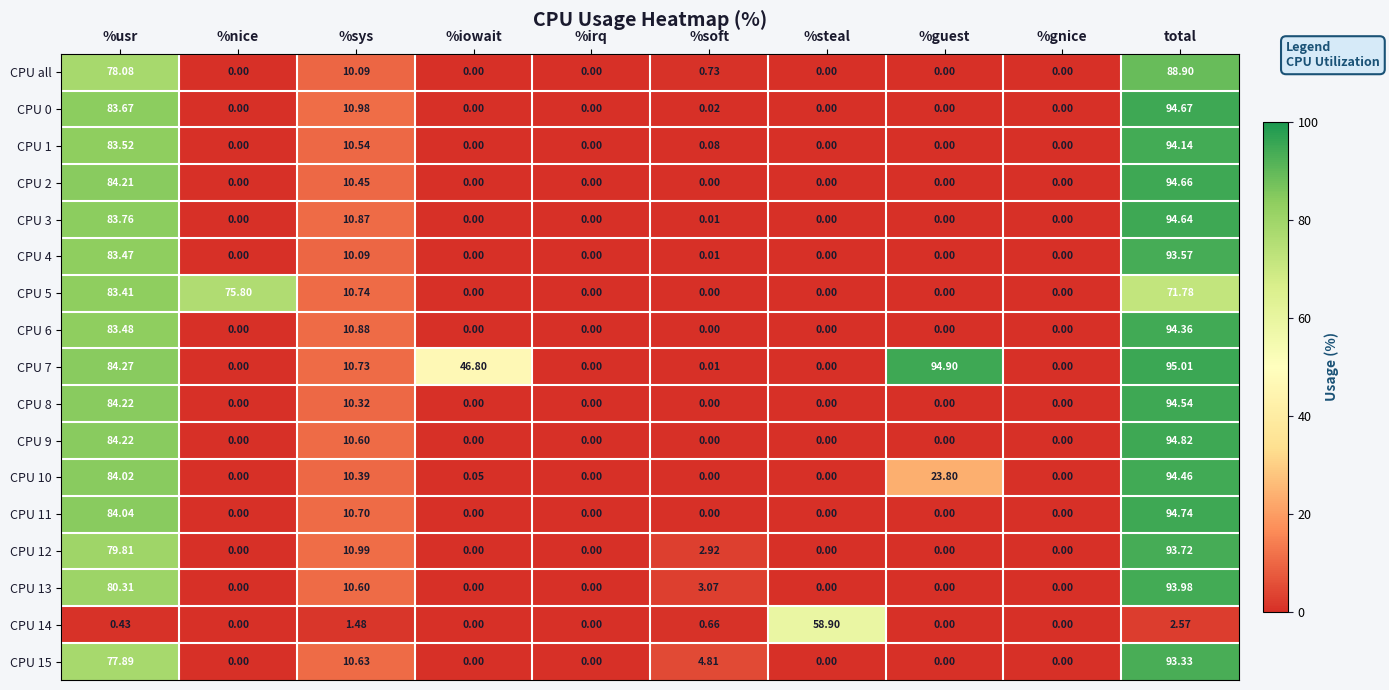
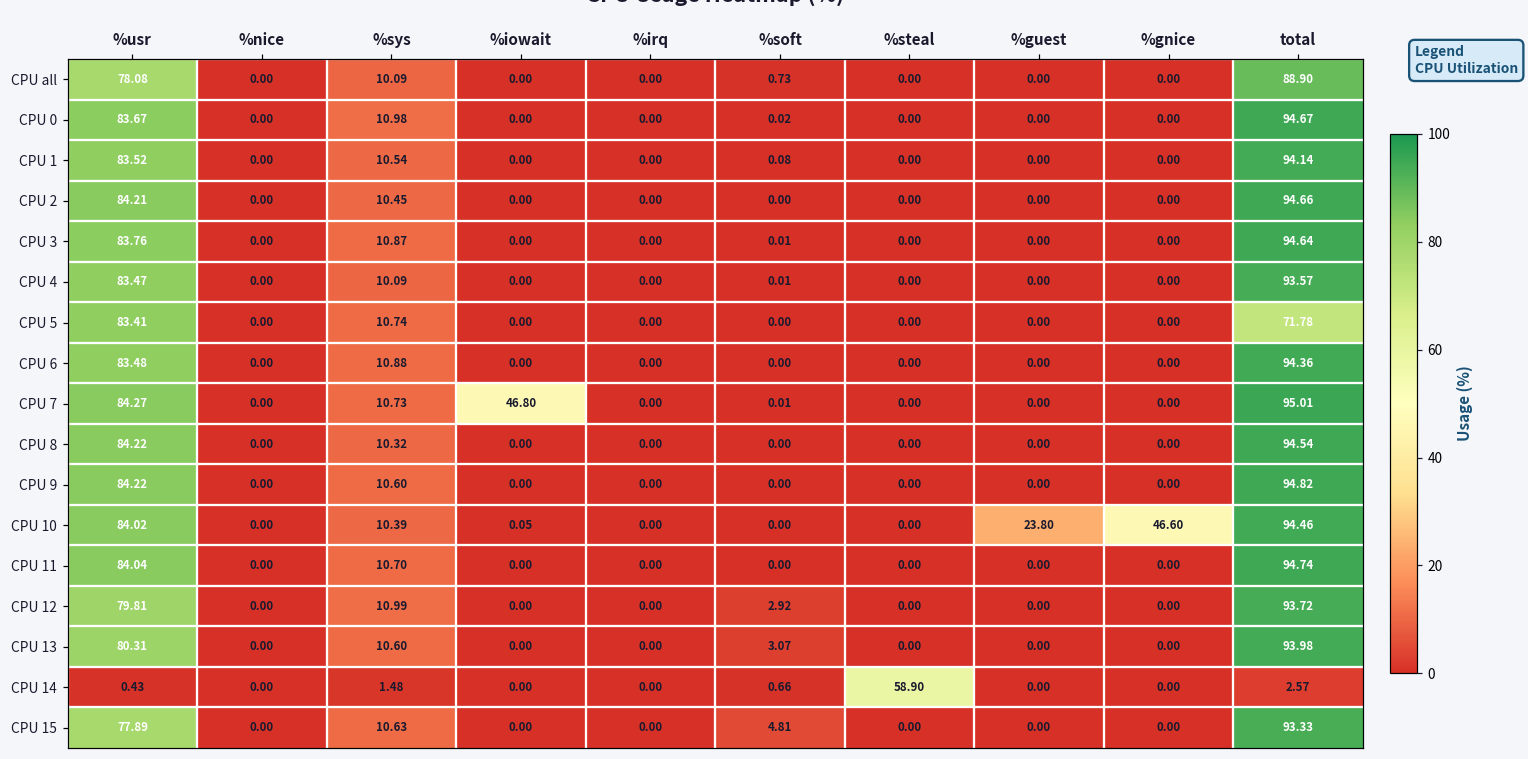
CPU 5, %nice: 75.80 -> 0.00
CPU 7, %guest: 94.90 -> 0.00
CPU 10, %gnice: 0.00 -> 46.60
